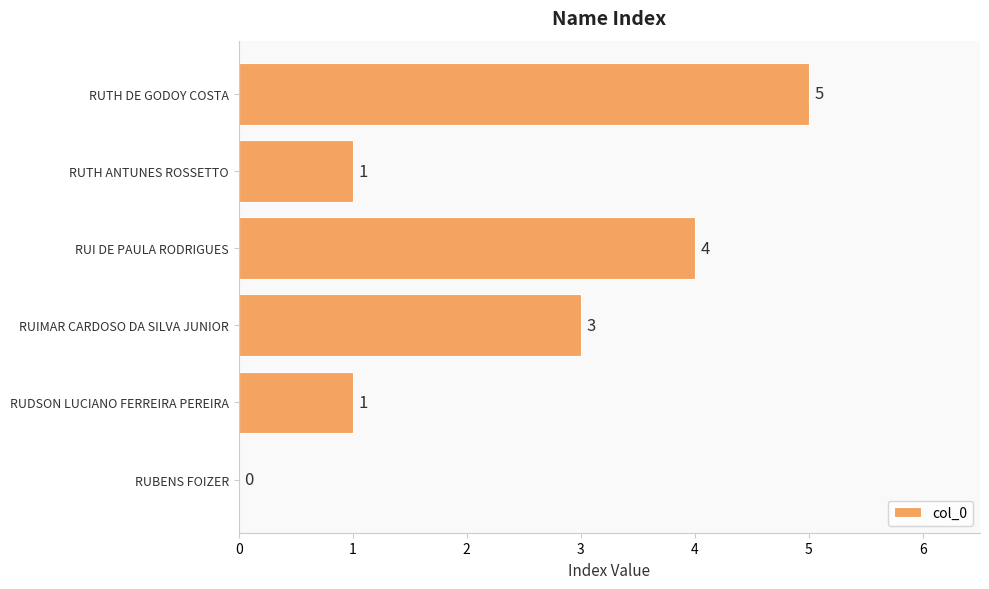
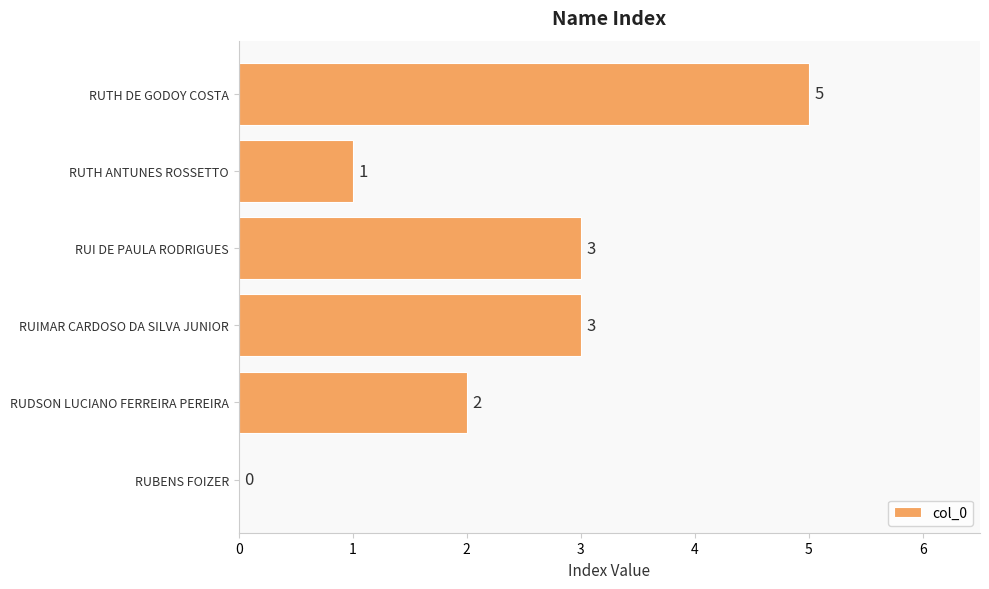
RUI DE PAULA RODRIGUES: 4 -> 3
RUDSON LUCIANO FERREIRA PEREIRA: 1 -> 2
